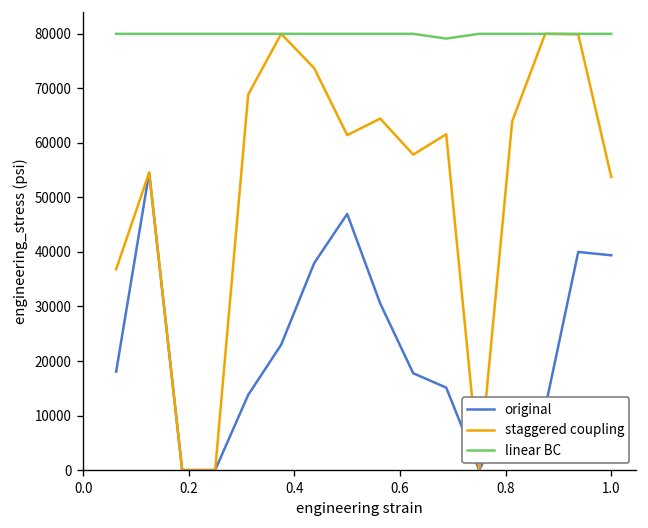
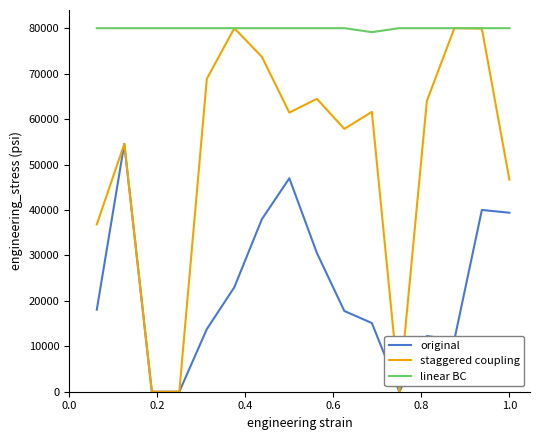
staggered coupling, 1.0: 54000 -> 47000
